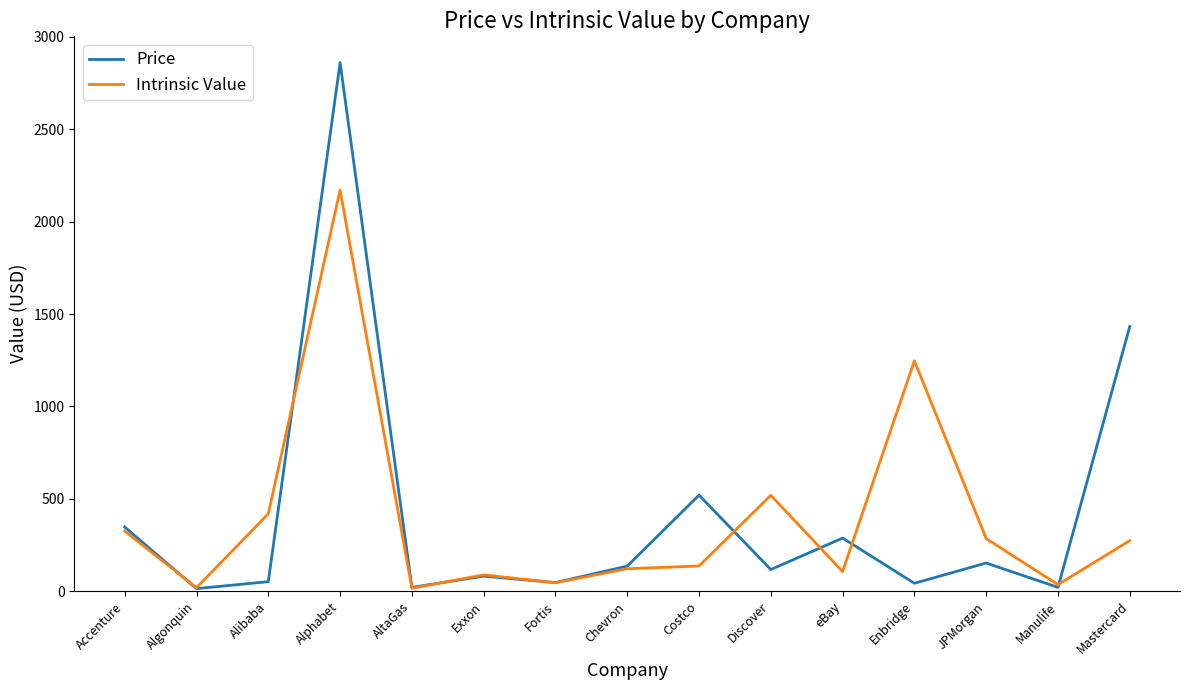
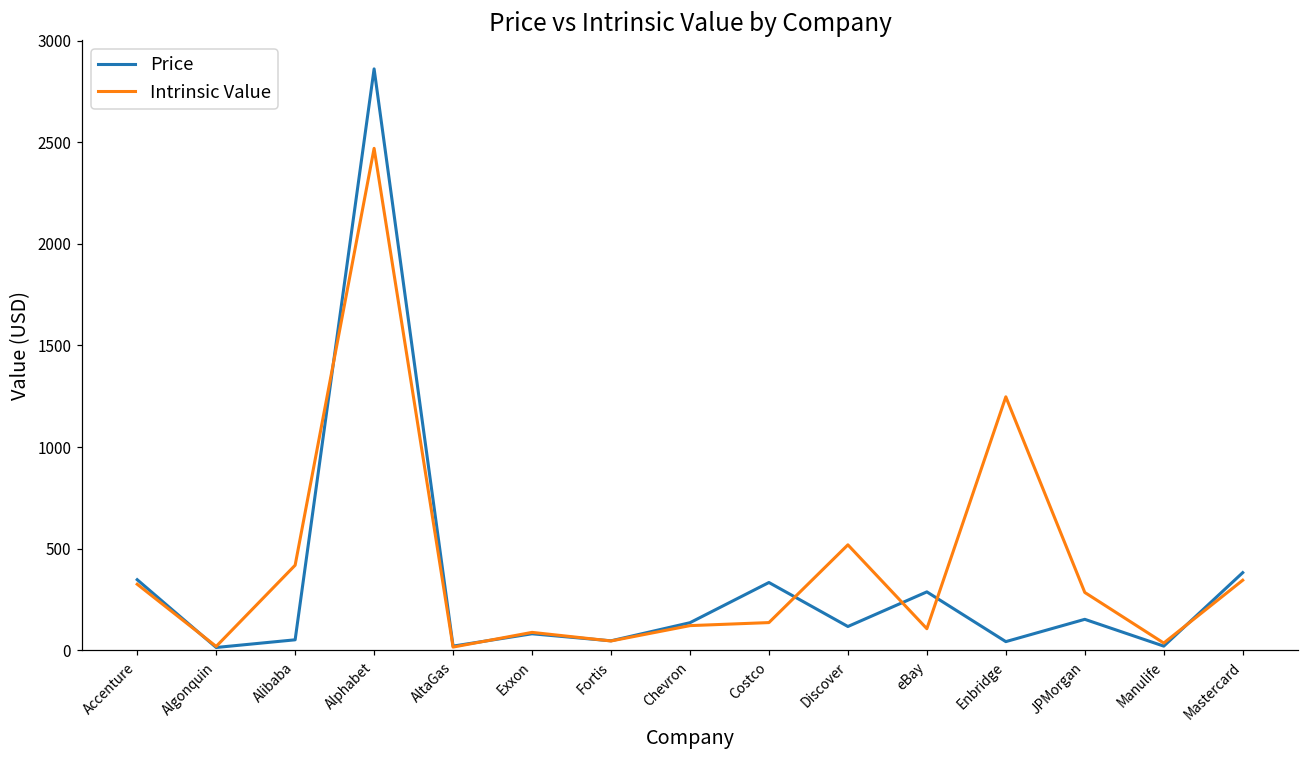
Intrinsic Value, Alphabet: 2170 -> 2470
Price, Costco: 520 -> 330
Price, Mastercard: 1430 -> 380
Intrinsic Value, Mastercard: 270 -> 340
